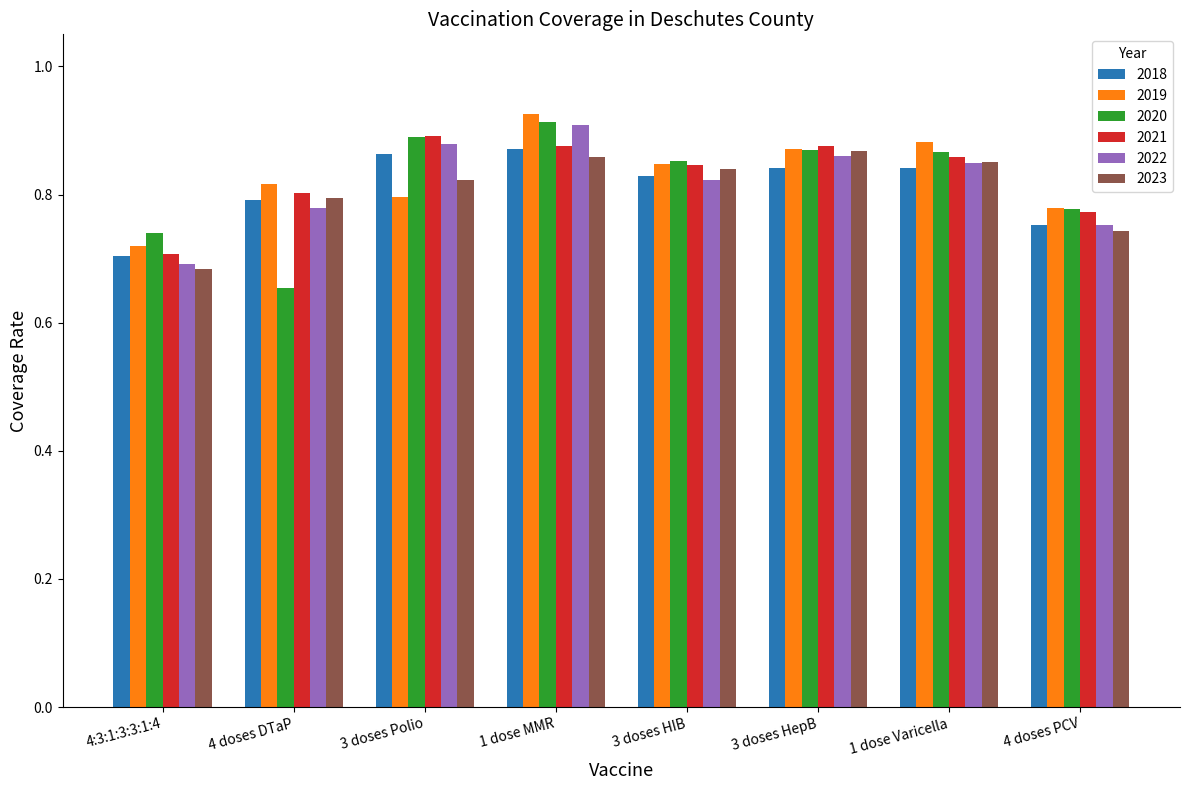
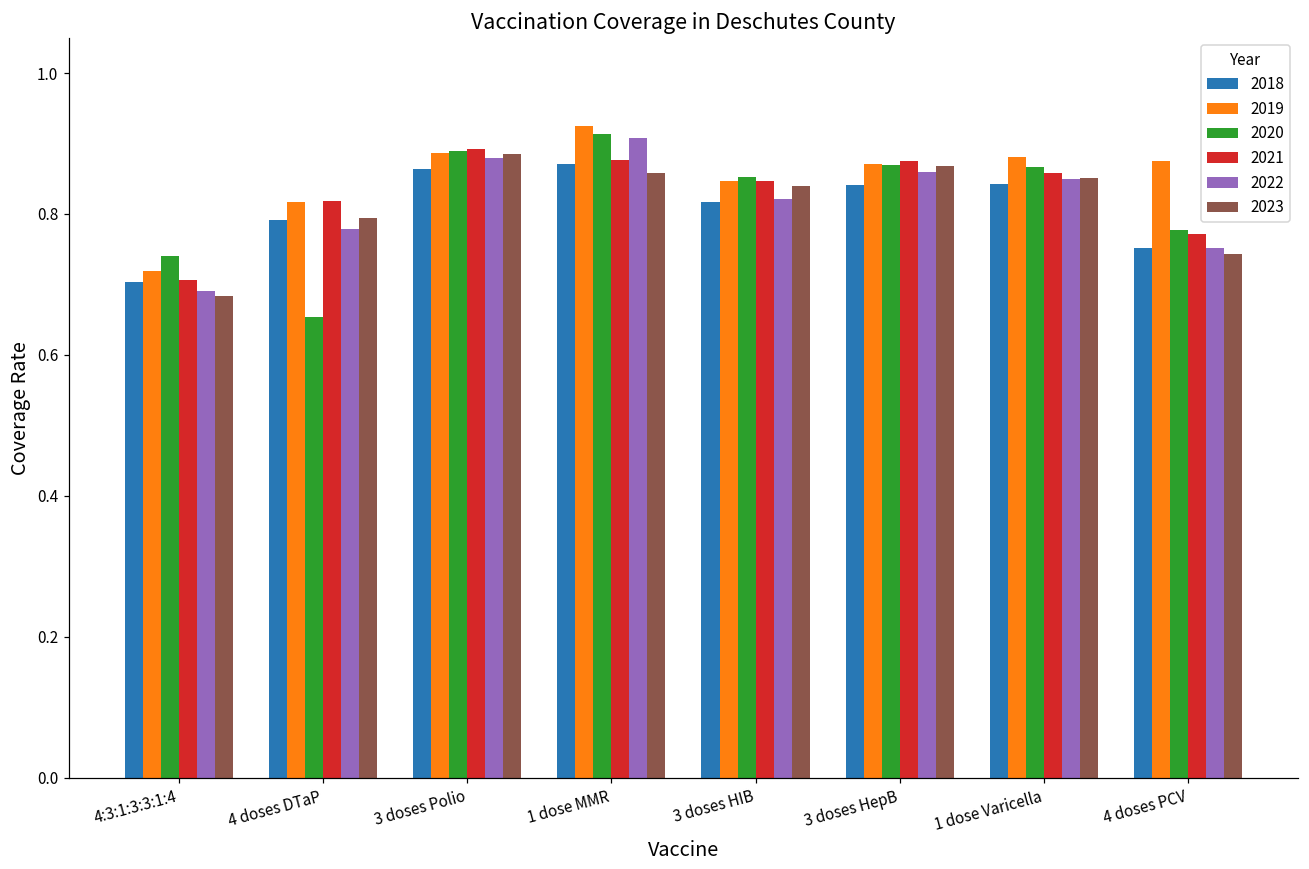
2021, 4 doses DTaP: 0.80 -> 0.82
2019, 3 doses Polio: 0.80 -> 0.89
2023, 3 doses Polio: 0.82 -> 0.89
2018, 3 doses HIB: 0.83 -> 0.82
2019, 4 doses PCV: 0.78 -> 0.88
